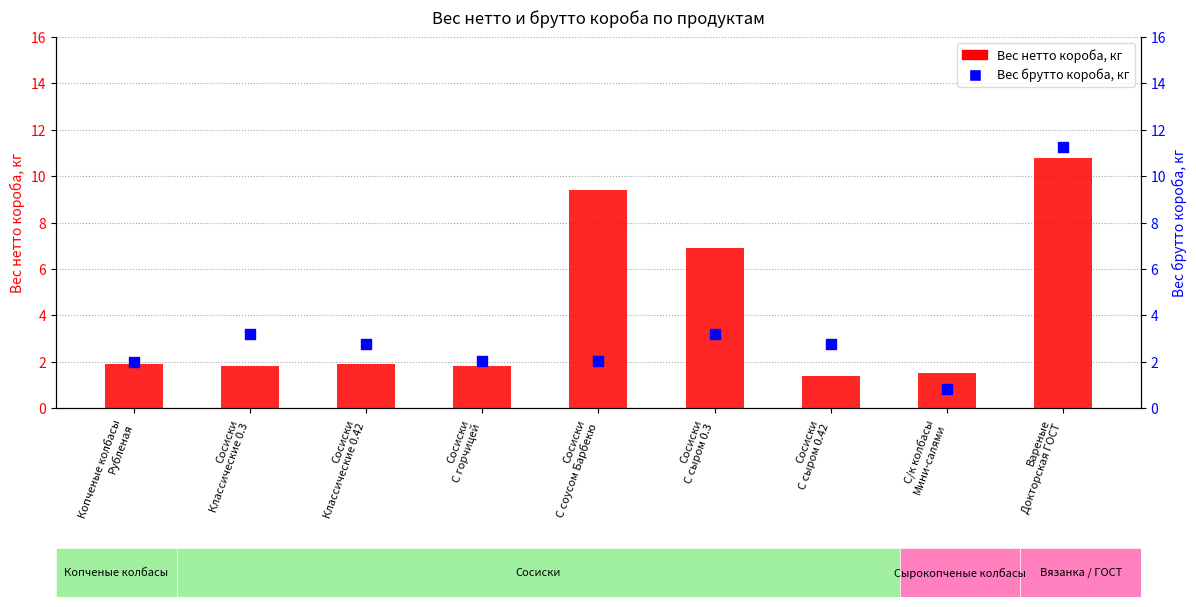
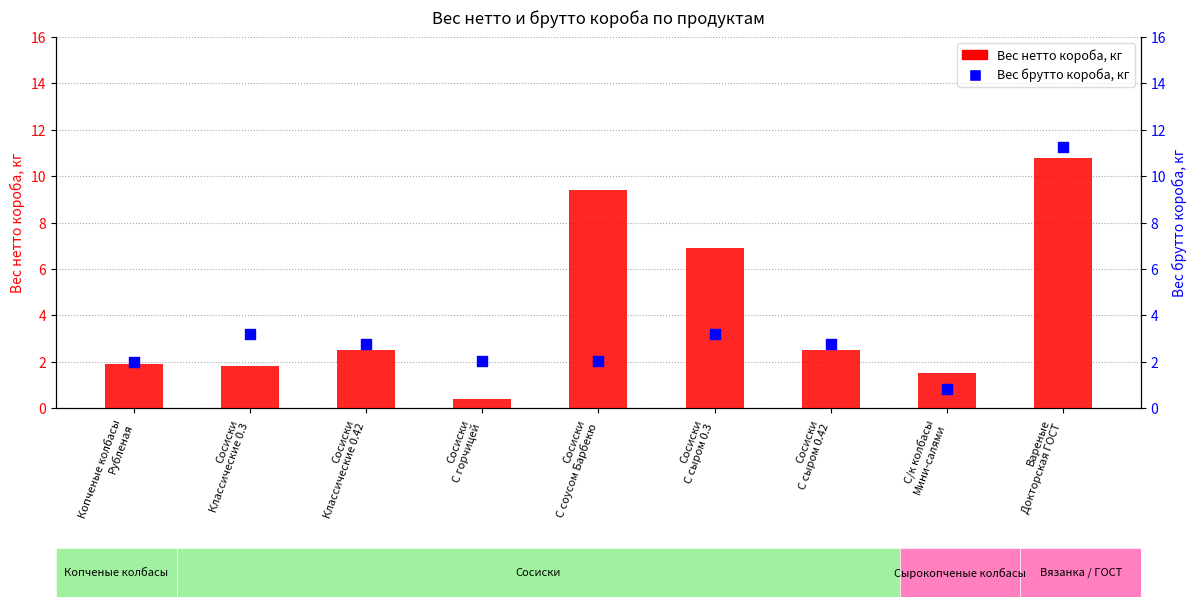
Вес нетто короба, кг, Сосиски Классические 0.42: 1.9 -> 2.5
Вес нетто короба, кг, Сосиски С горчицей: 1.8 -> 0.4
Вес нетто короба, кг, Сосиски С сыром 0.42: 1.4 -> 2.5
